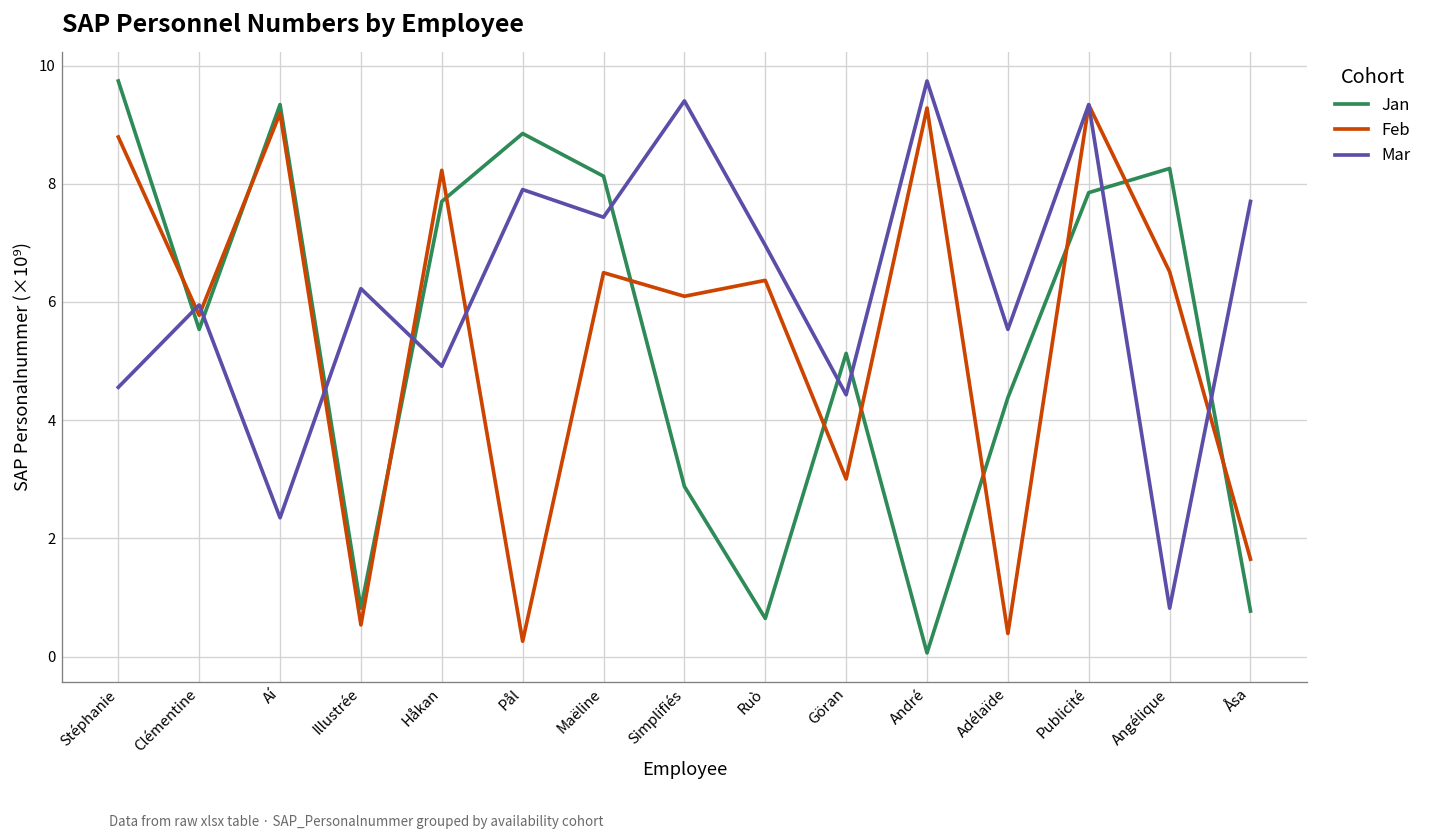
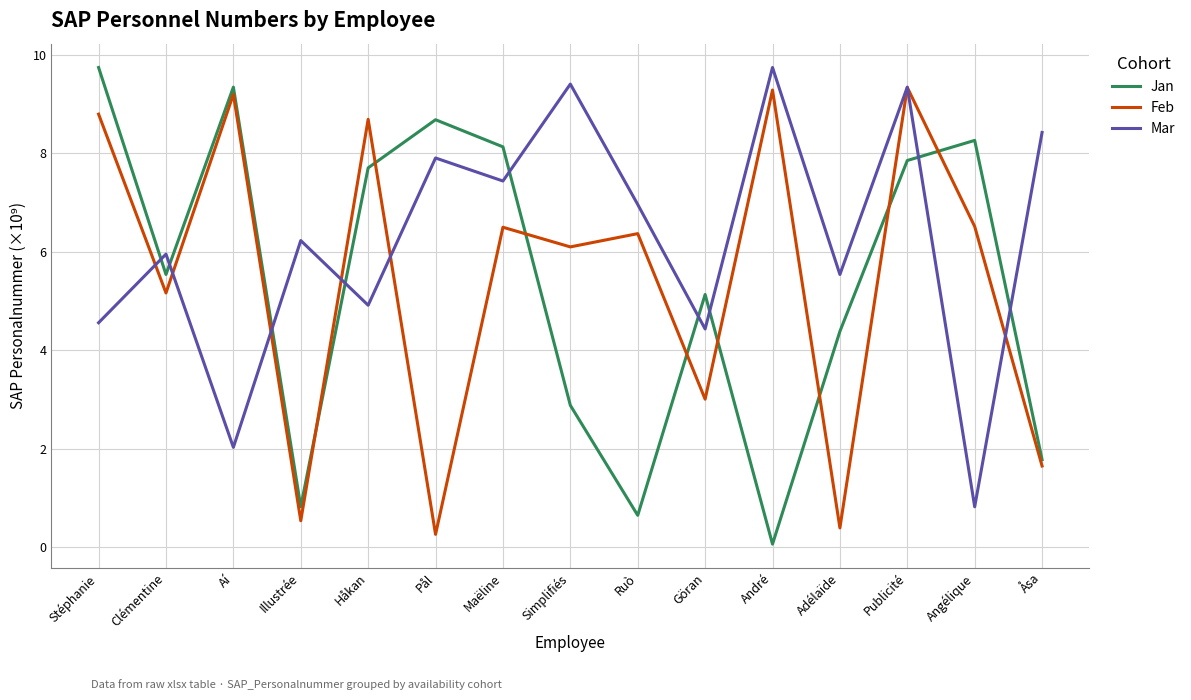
Feb, Clémentine: 5.8 -> 5.2
Mar, Aí: 2.3 -> 2.0
Feb, Håkan: 8.2 -> 8.7
Jan, Pål: 8.8 -> 8.7
Jan, Åsa: 0.8 -> 1.8
Mar, Åsa: 7.7 -> 8.4
